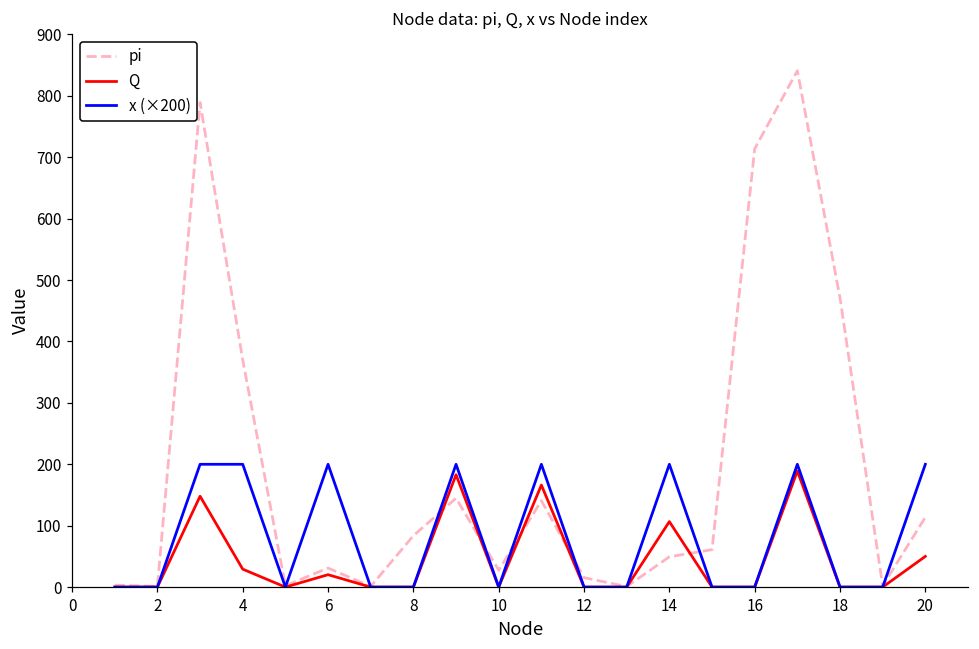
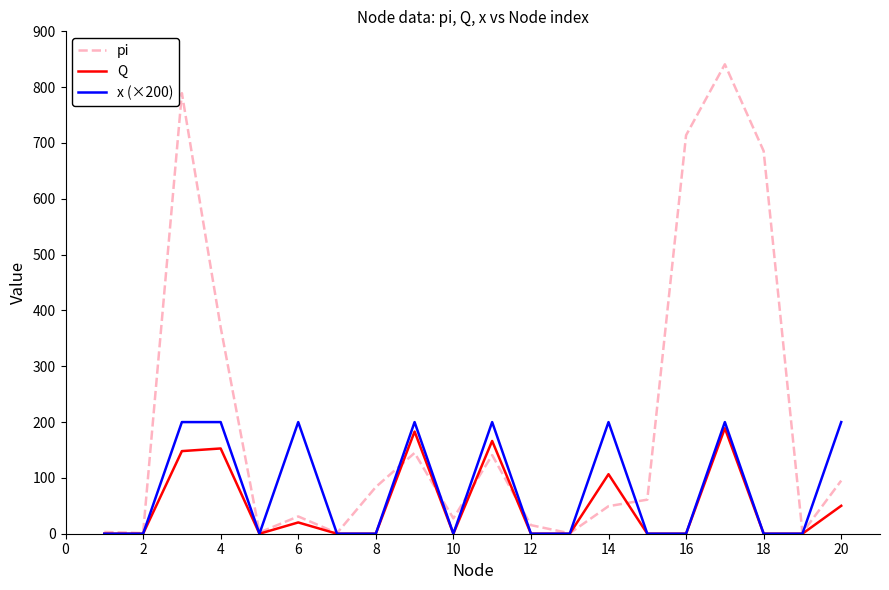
Q, 4: 30 -> 150
pi, 18: 470 -> 690
pi, 20: 110 -> 100
